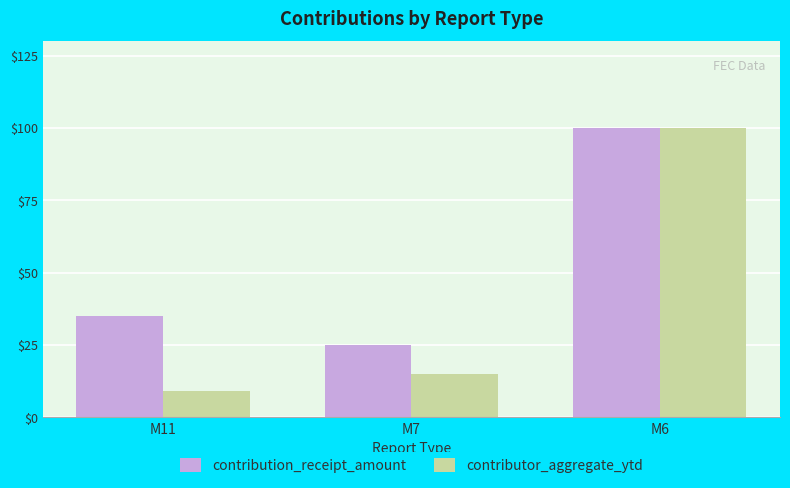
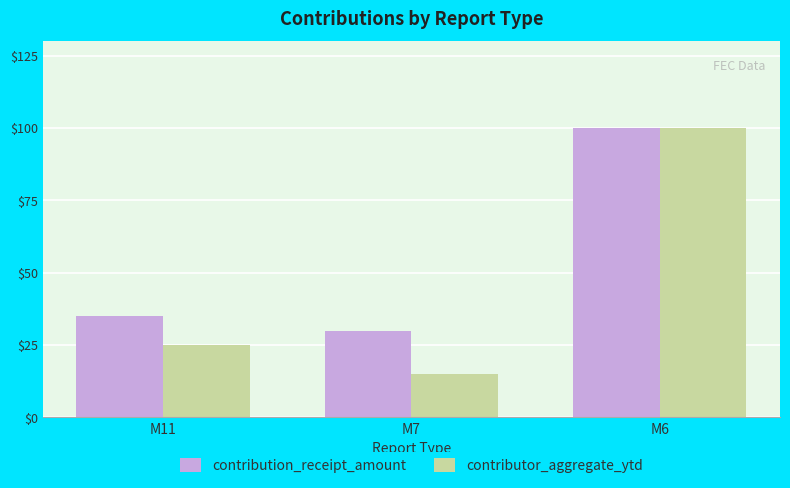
contributor_aggregate_ytd, M11: $9 -> $25
contribution_receipt_amount, M7: $25 -> $30
